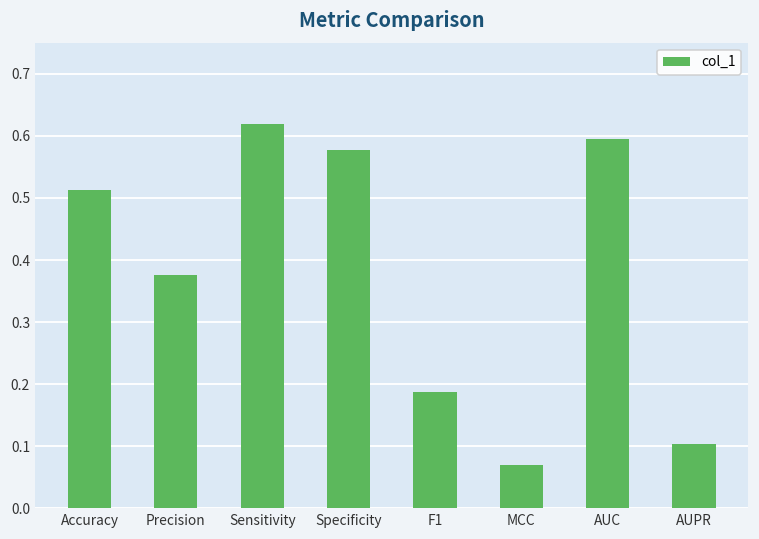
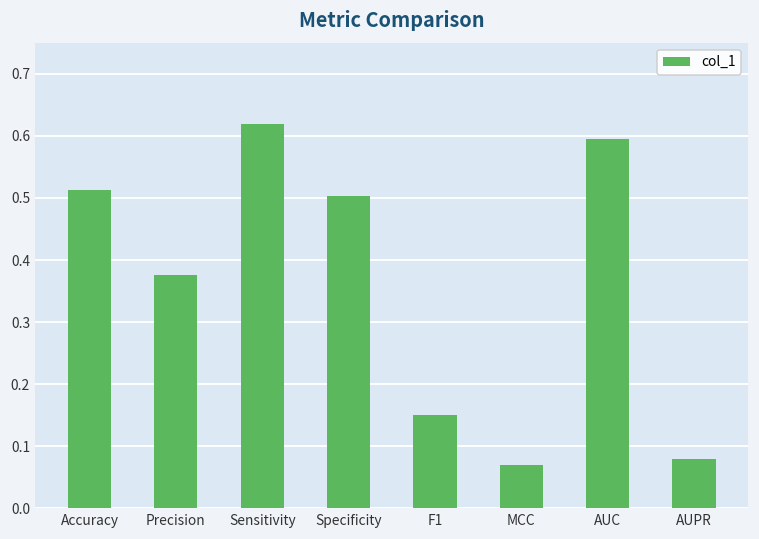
Specificity: 0.58 -> 0.50
F1: 0.19 -> 0.15
AUPR: 0.10 -> 0.08
